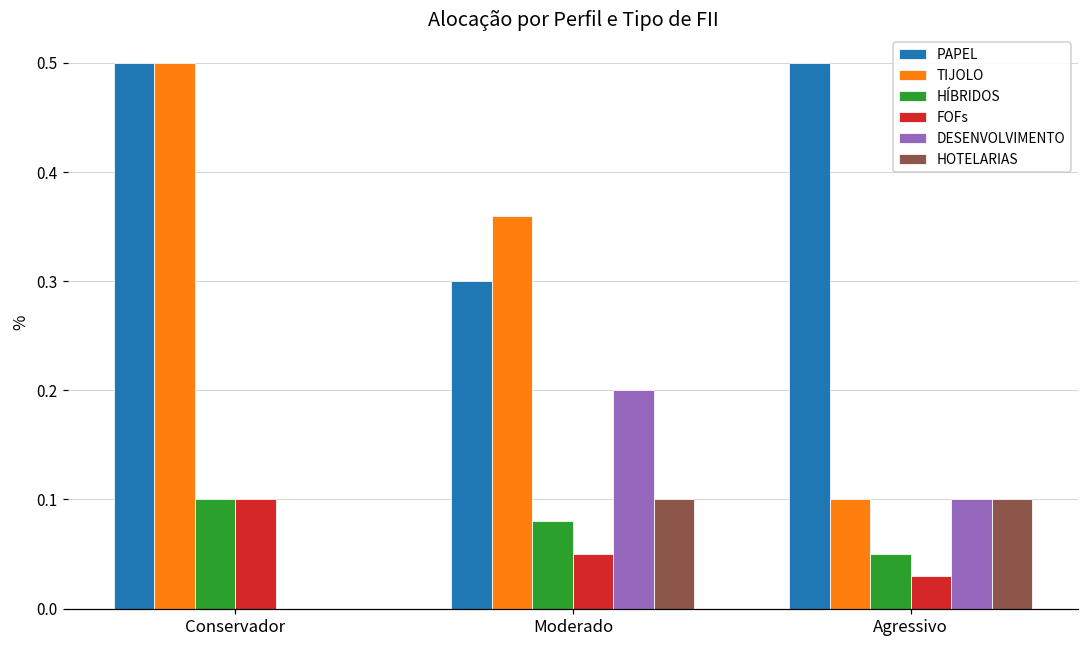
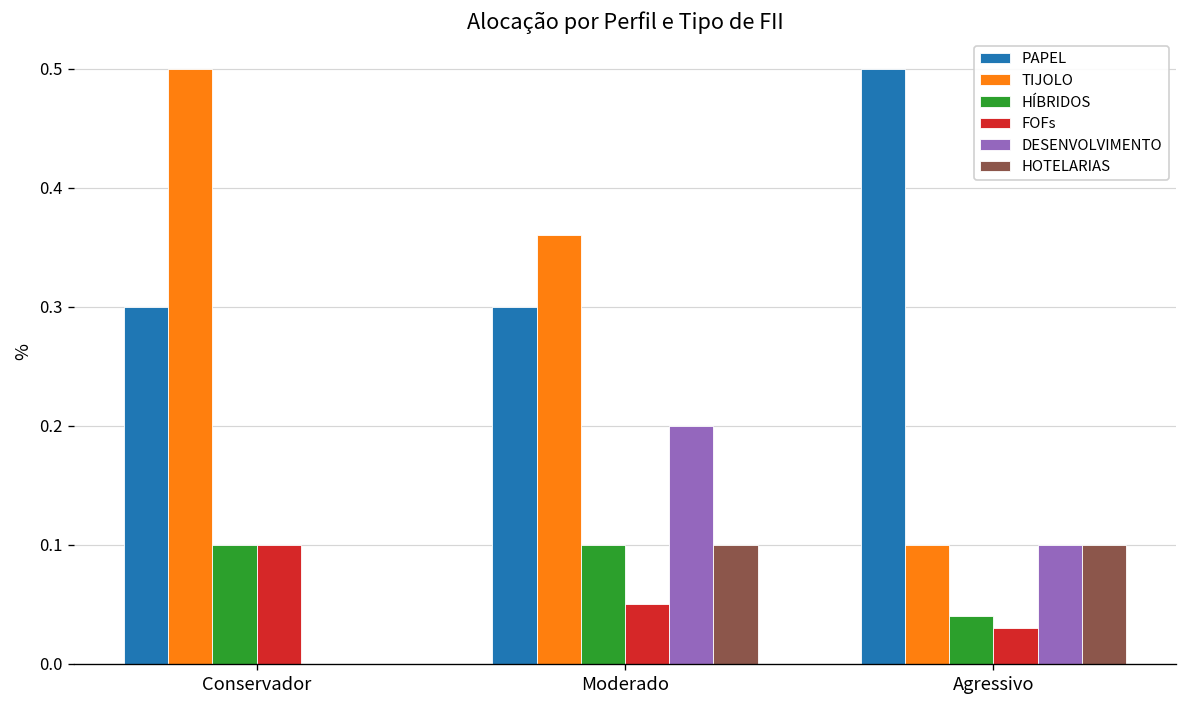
PAPEL, Conservador: 0.5 -> 0.3
HÍBRIDOS, Moderado: 0.08 -> 0.10
HÍBRIDOS, Agressivo: 0.05 -> 0.04
